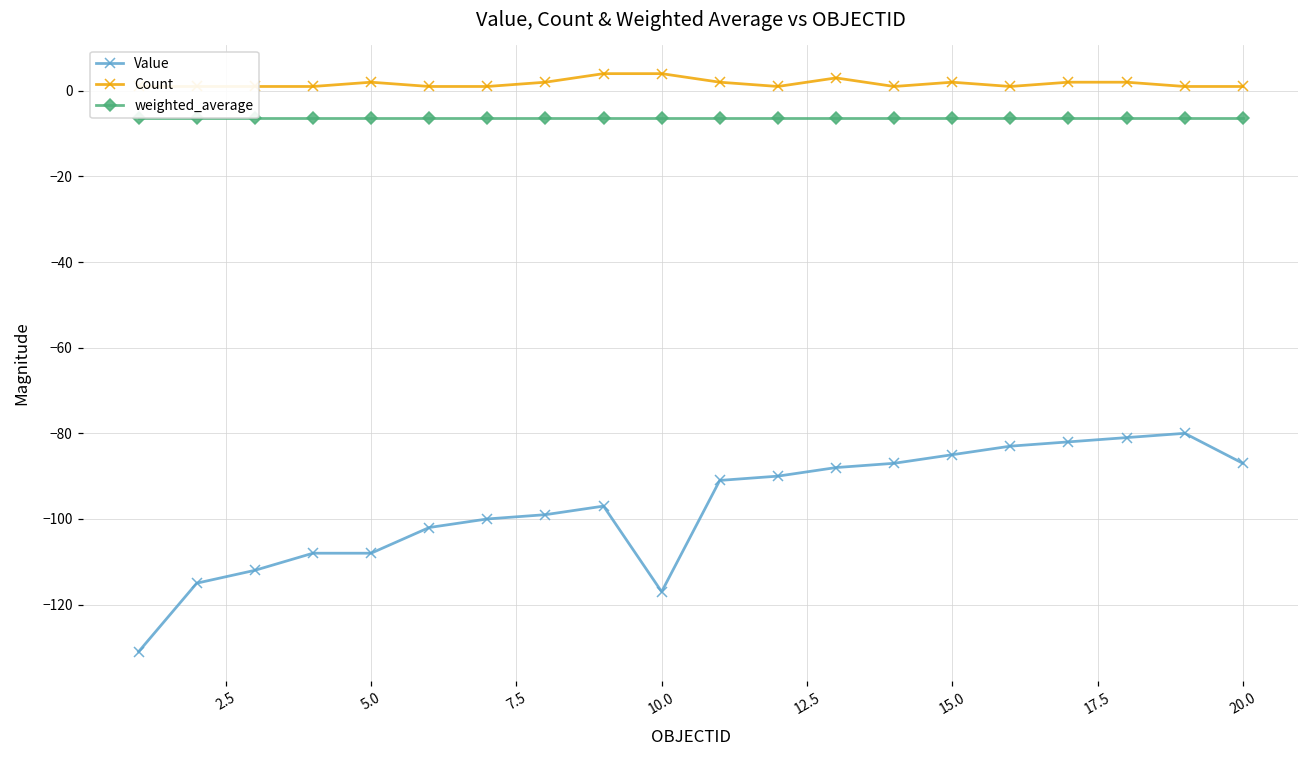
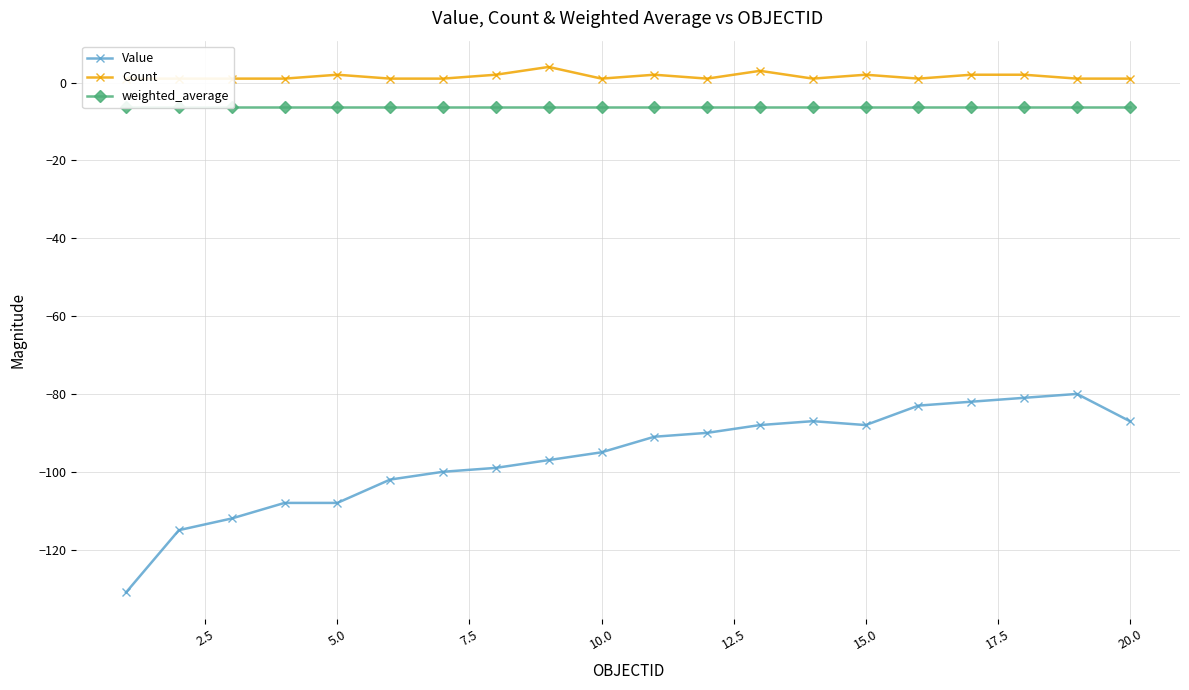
Value, 10.0: -117 -> -95
Count, 10.0: 4 -> 1
Value, 15.0: -85 -> -88
